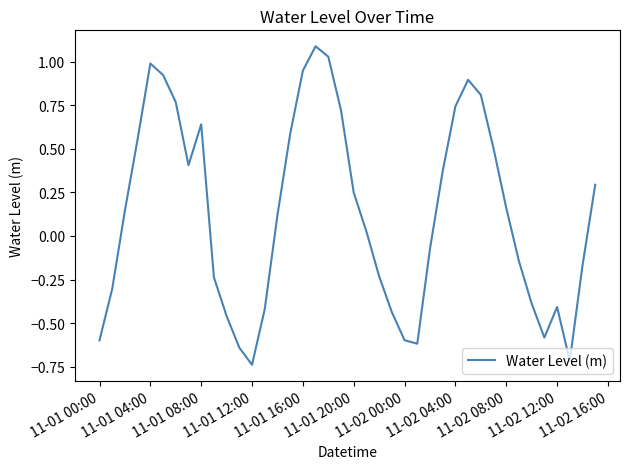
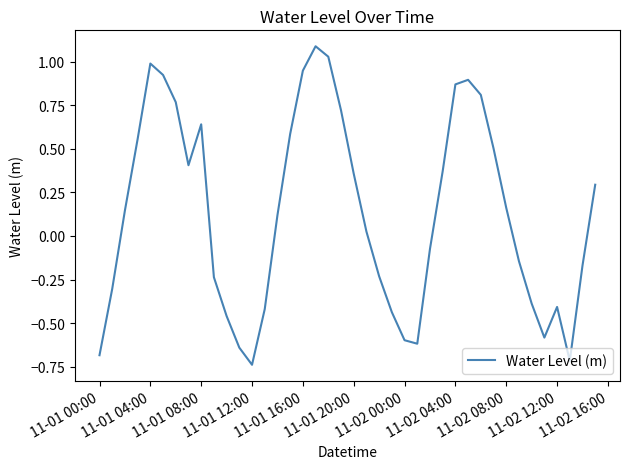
11-01 00:00: -0.60 -> -0.68
11-01 20:00: 0.25 -> 0.36
11-02 04:00: 0.74 -> 0.87
